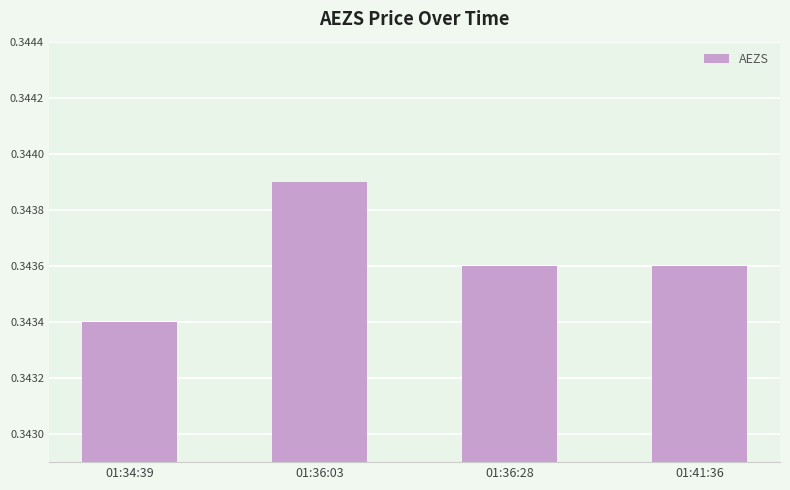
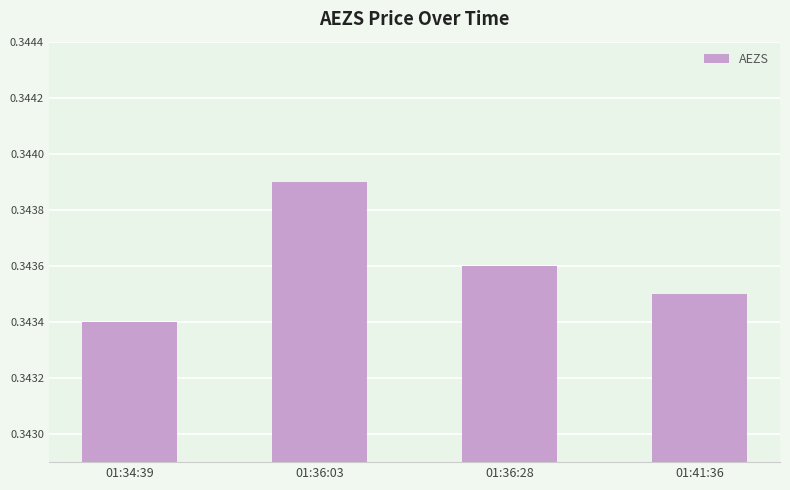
01:41:36: 0.3436 -> 0.3435
